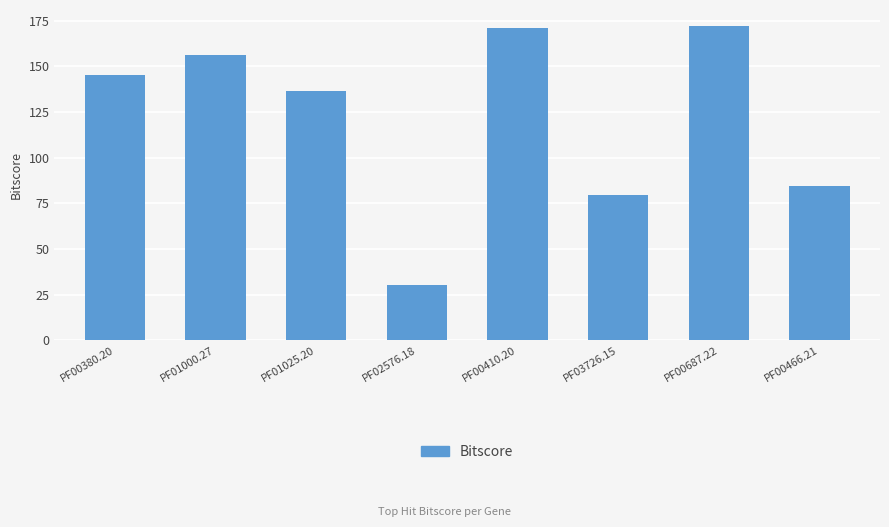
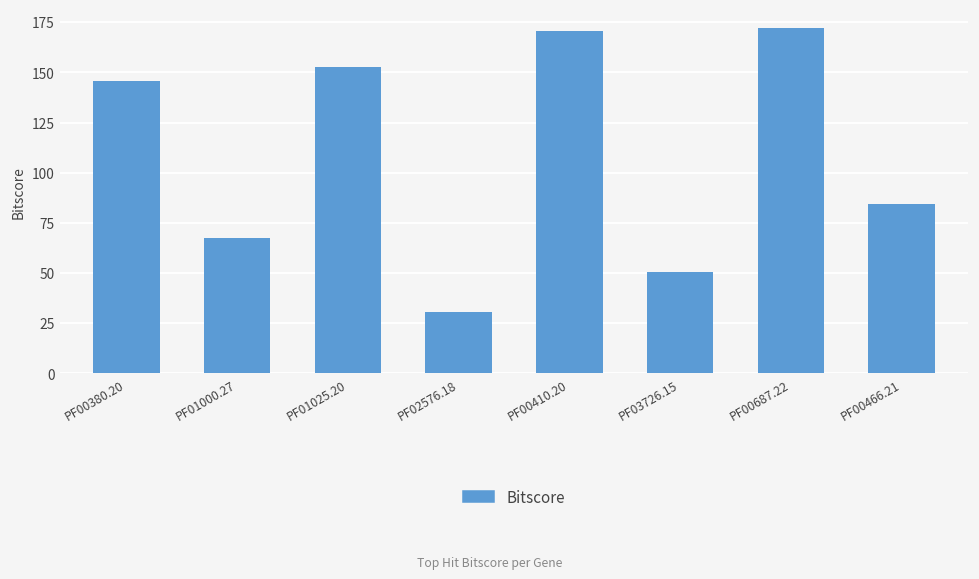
PF01000.27: 156 -> 68
PF01025.20: 137 -> 153
PF03726.15: 80 -> 51
